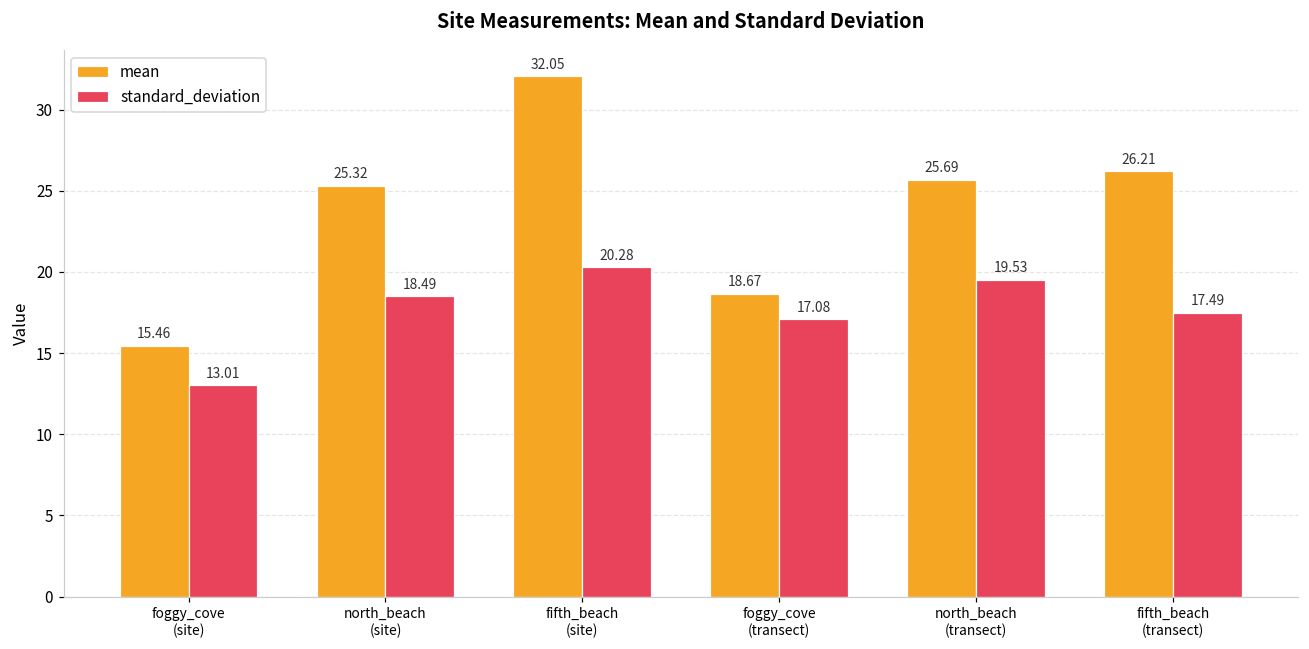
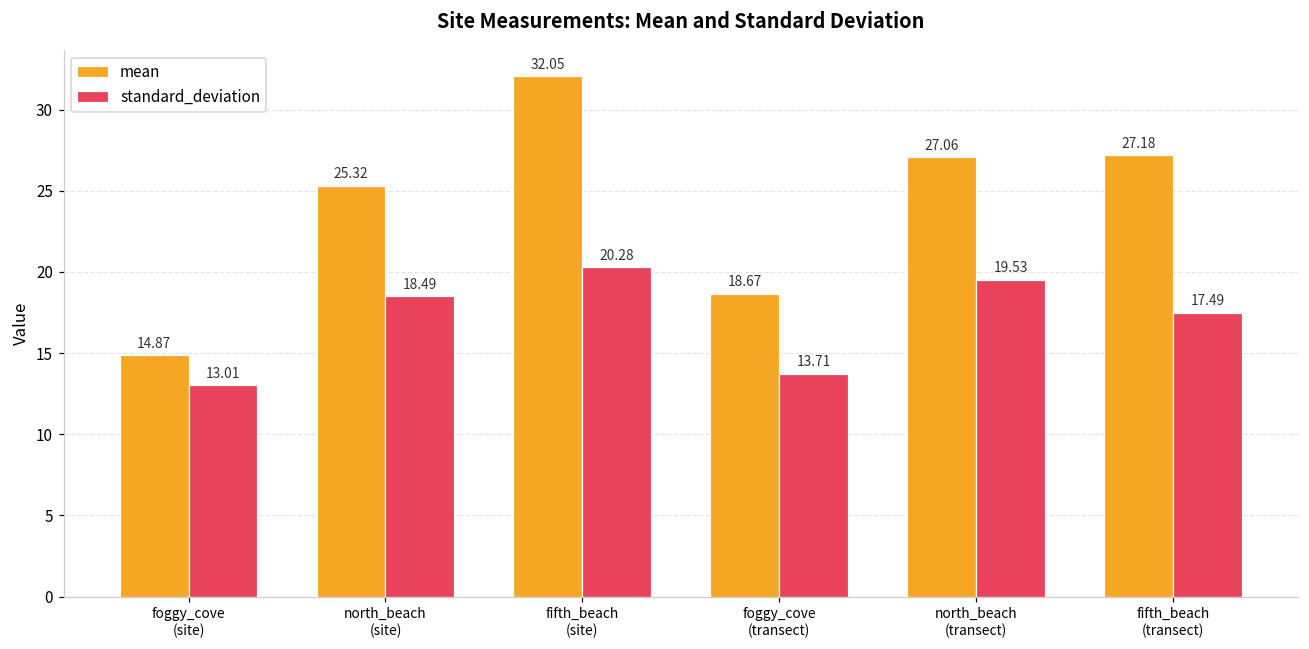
mean, foggy_cove (site): 15.46 -> 14.87
standard_deviation, foggy_cove (transect): 17.08 -> 13.71
mean, north_beach (transect): 25.69 -> 27.06
mean, fifth_beach (transect): 26.21 -> 27.18
